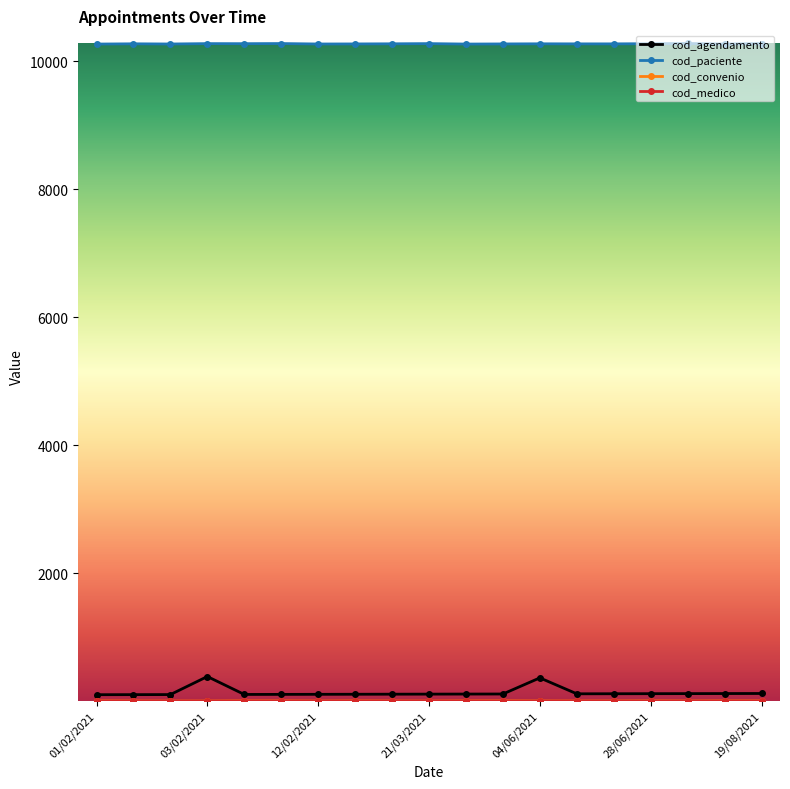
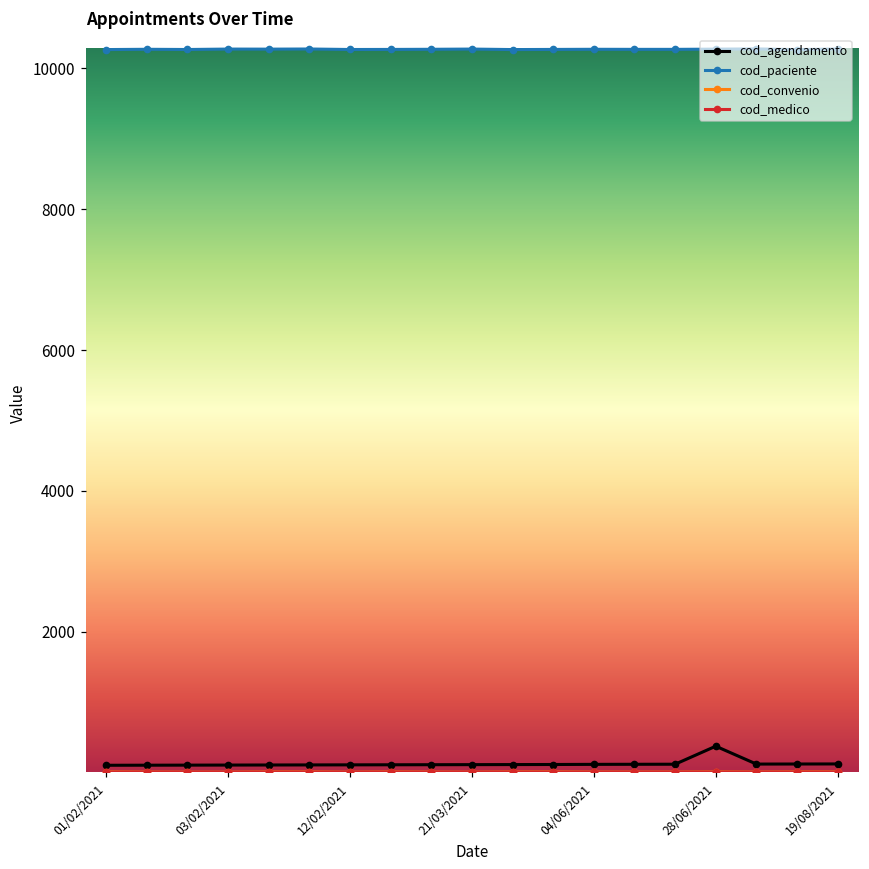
cod_agendamento, 03/02/2021: 400 -> 100
cod_agendamento, 04/06/2021: 400 -> 100
cod_agendamento, 28/06/2021: 100 -> 400
